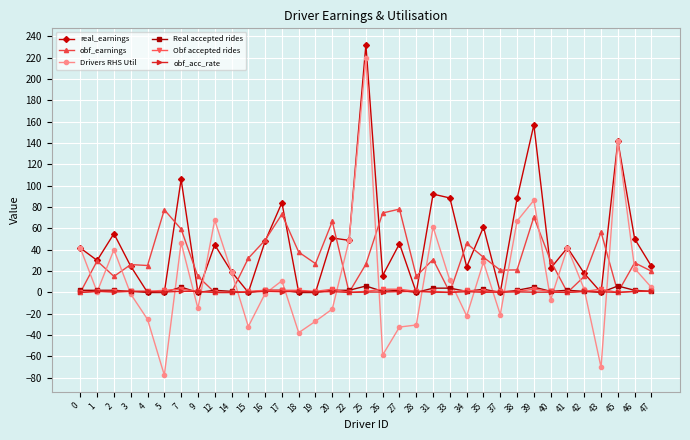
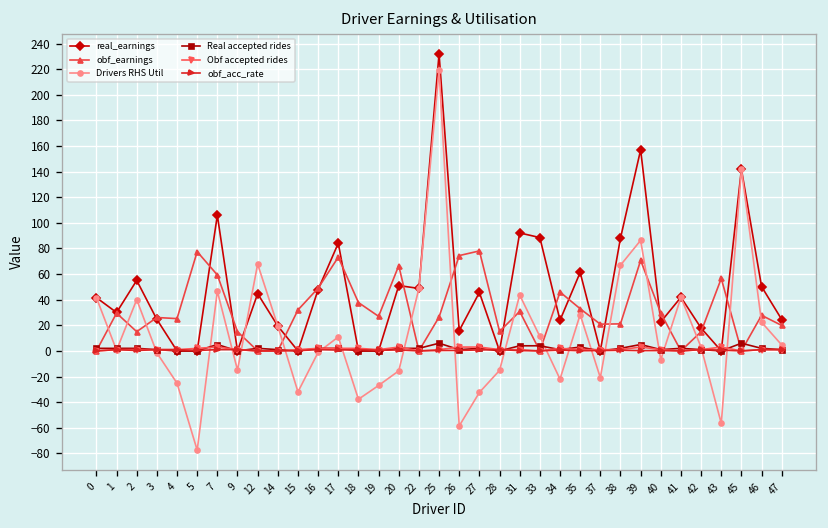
Drivers RHS Util, 28: -31 -> -15
Drivers RHS Util, 31: 61 -> 44
Drivers RHS Util, 43: -70 -> -57
